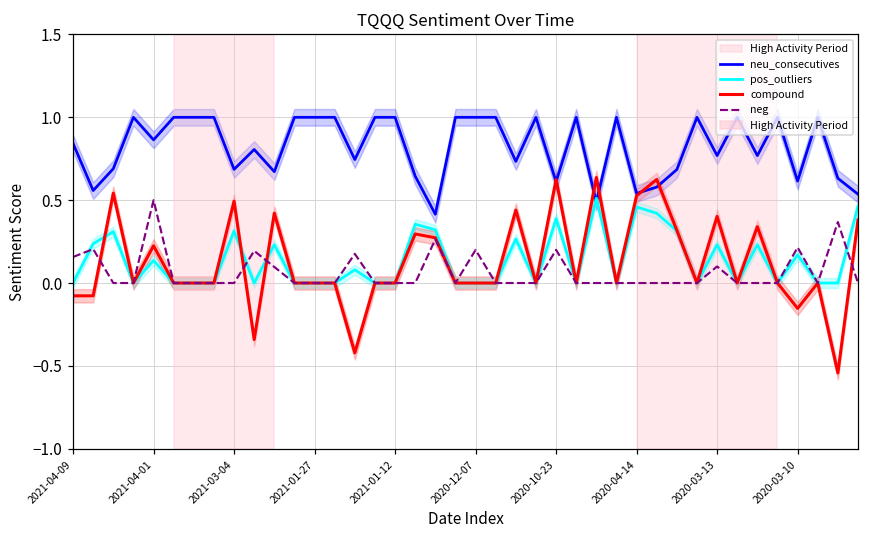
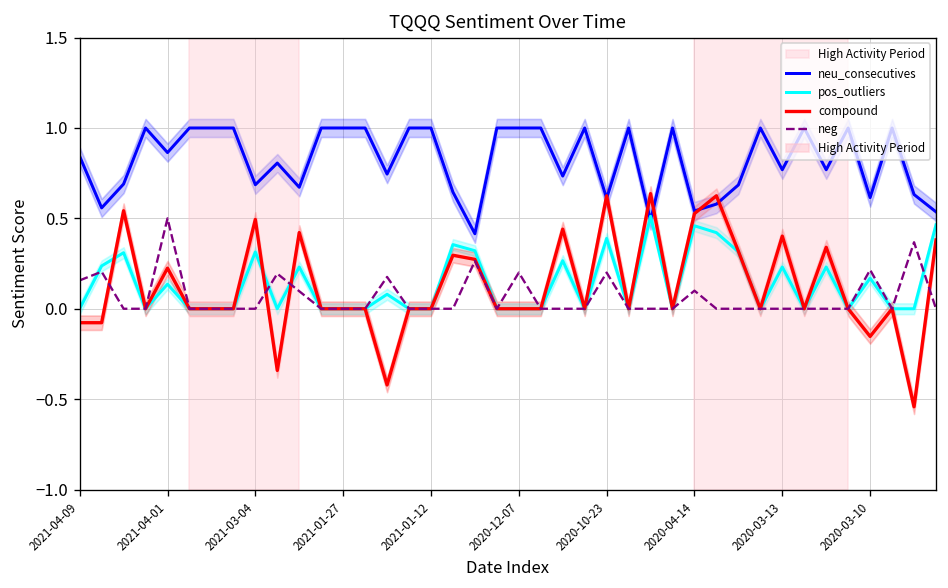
neg, 2020-04-14: 0.0 -> 0.1
neg, 2020-03-13: 0.1 -> 0.0
